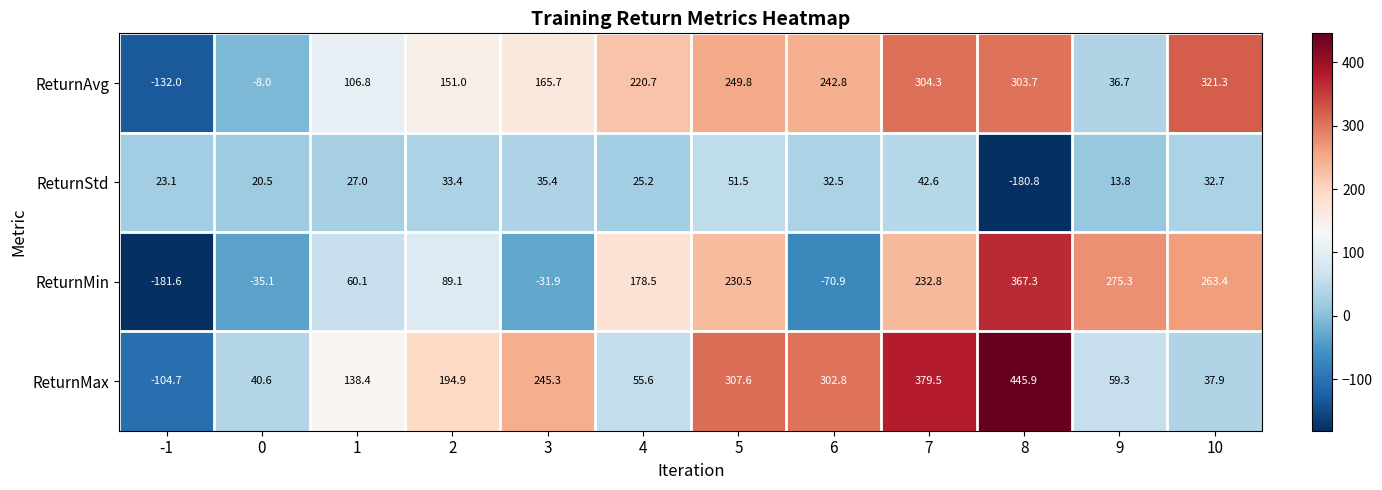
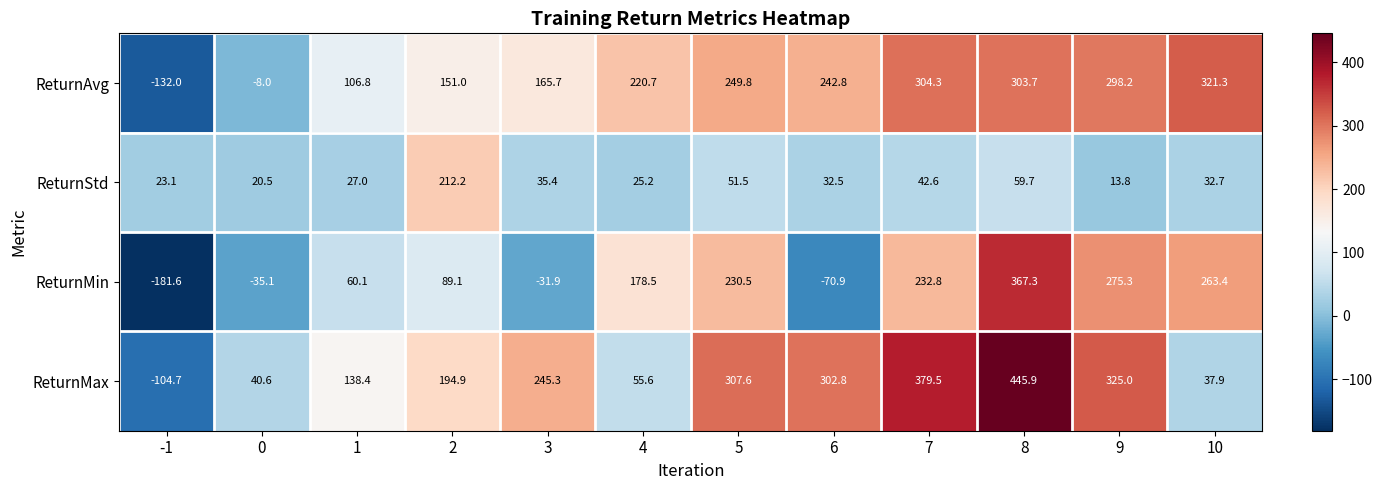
ReturnAvg, 9: 36.7 -> 298.2
ReturnStd, 2: 33.4 -> 212.2
ReturnStd, 8: -180.8 -> 59.7
ReturnMax, 9: 59.3 -> 325.0
